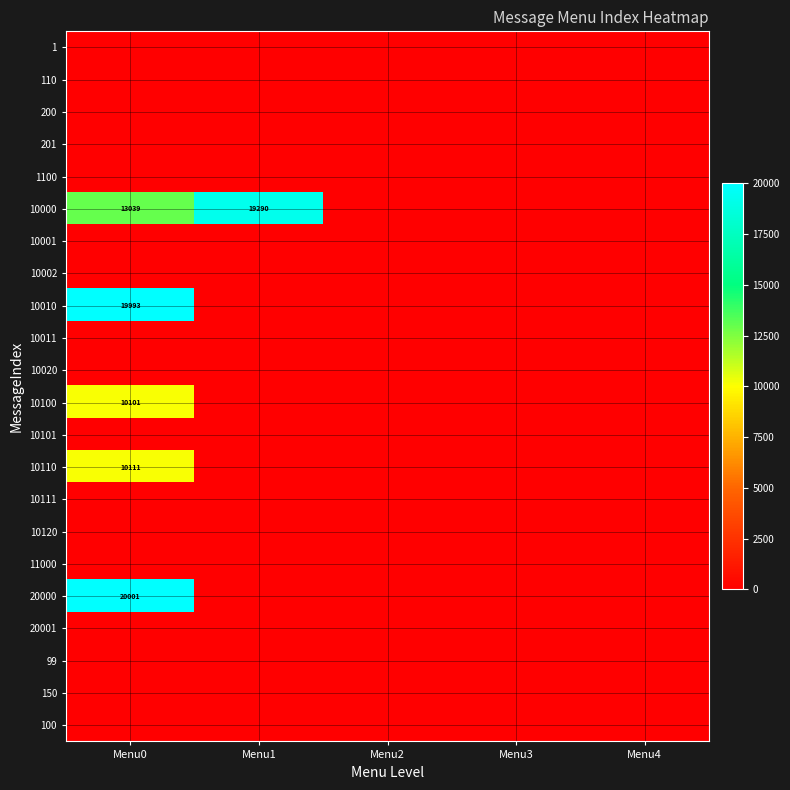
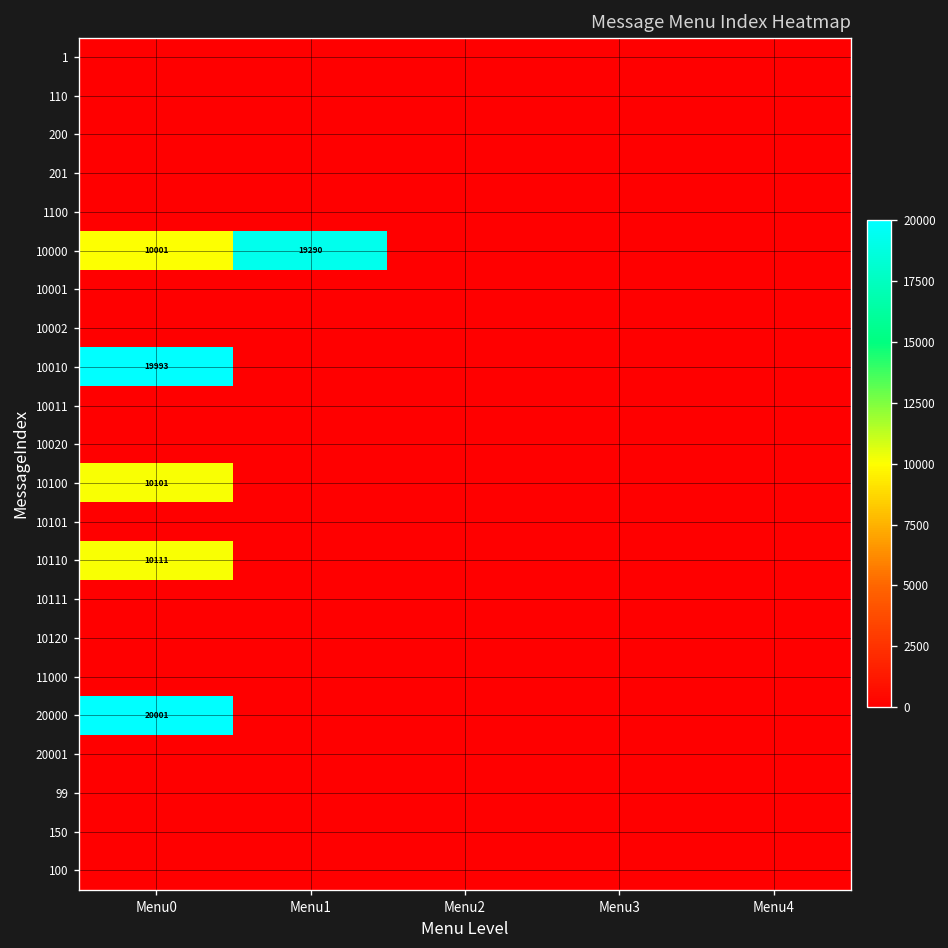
10000, Menu0: 13039 -> 10001
